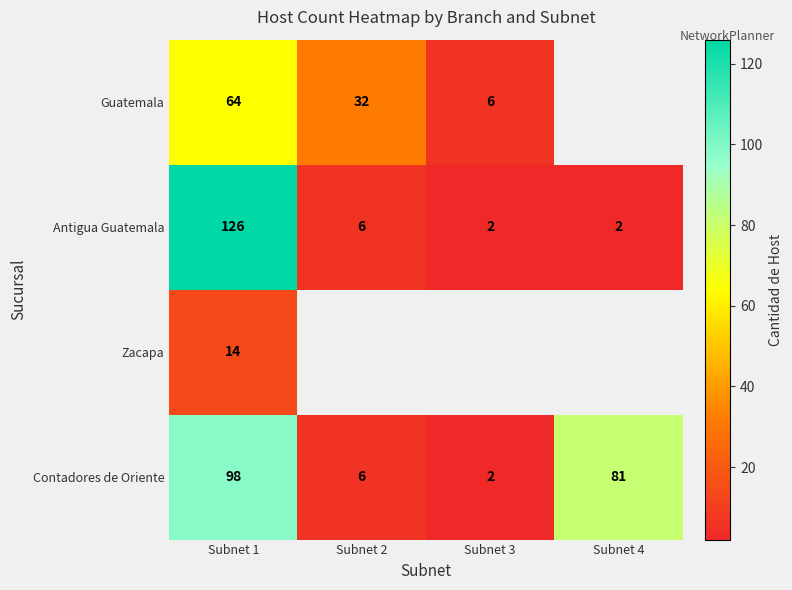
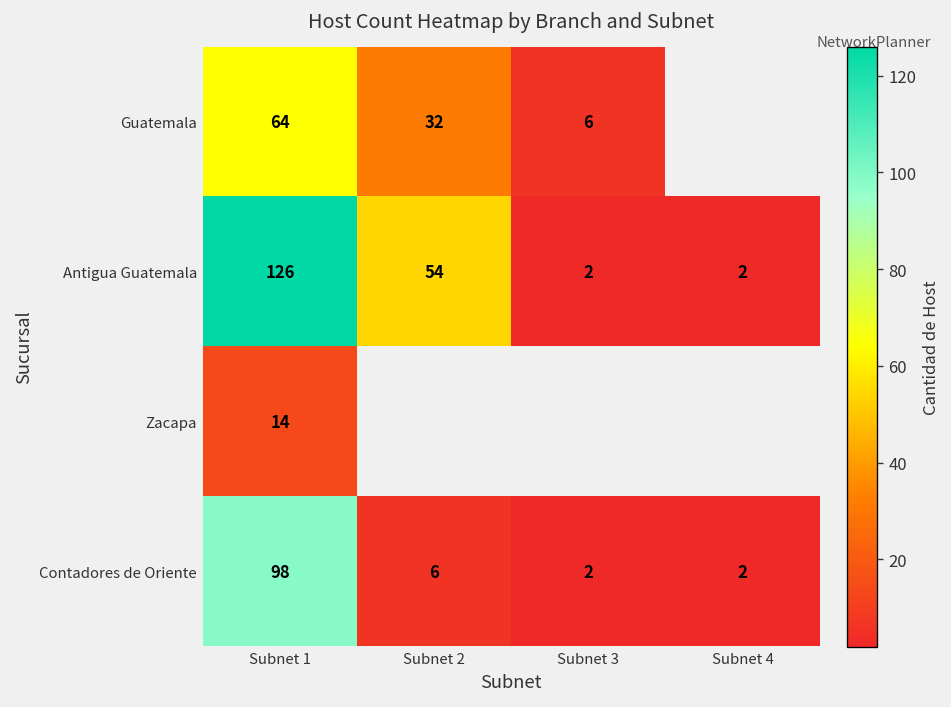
Antigua Guatemala, Subnet 2: 6 -> 54
Contadores de Oriente, Subnet 4: 81 -> 2
